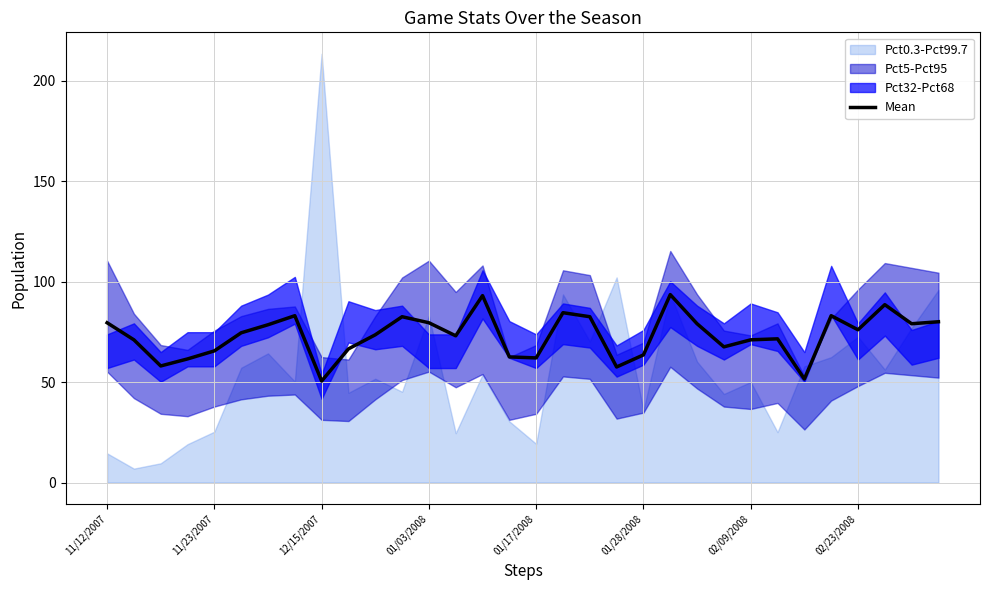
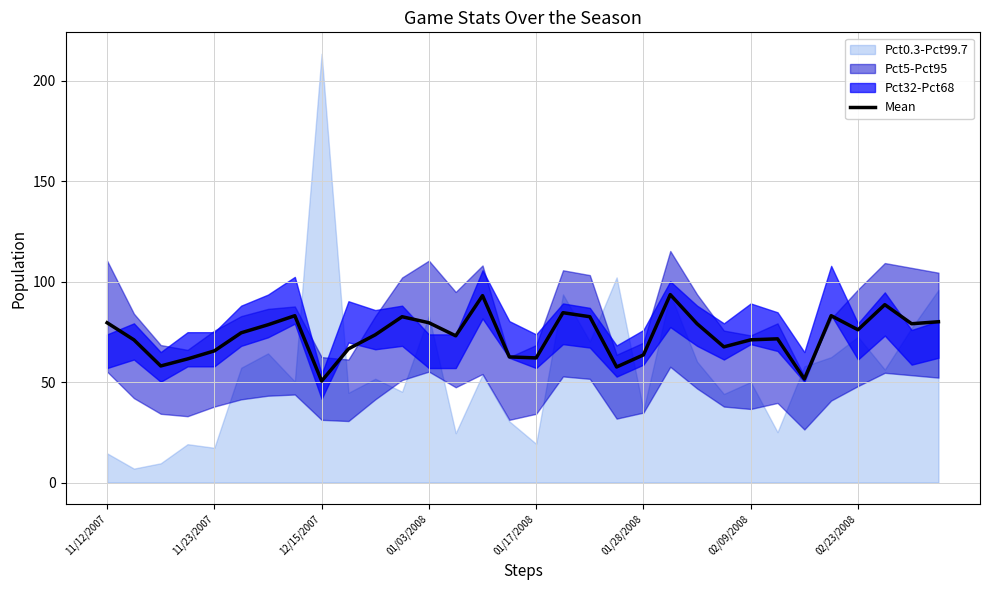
Pct0.3-Pct99.7, 11/23/2007: 25 -> 17
